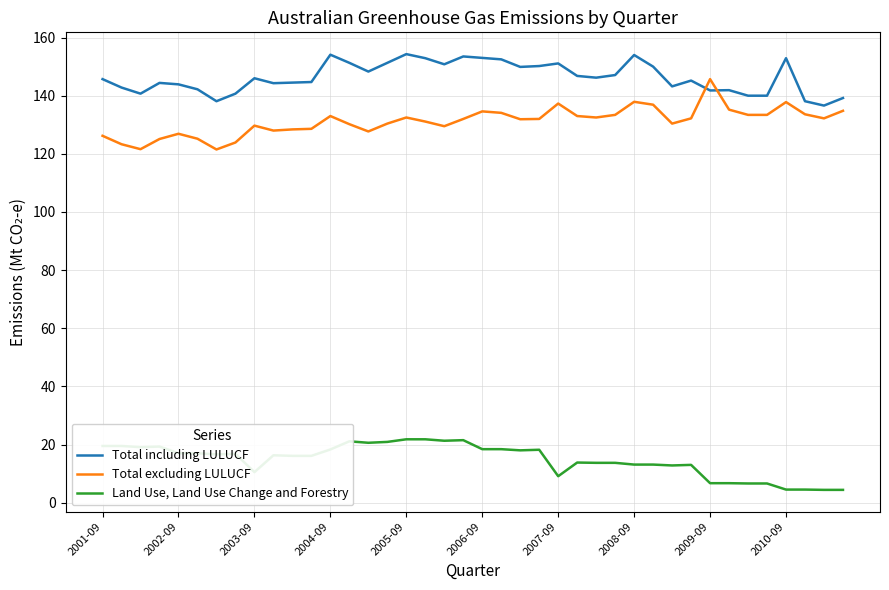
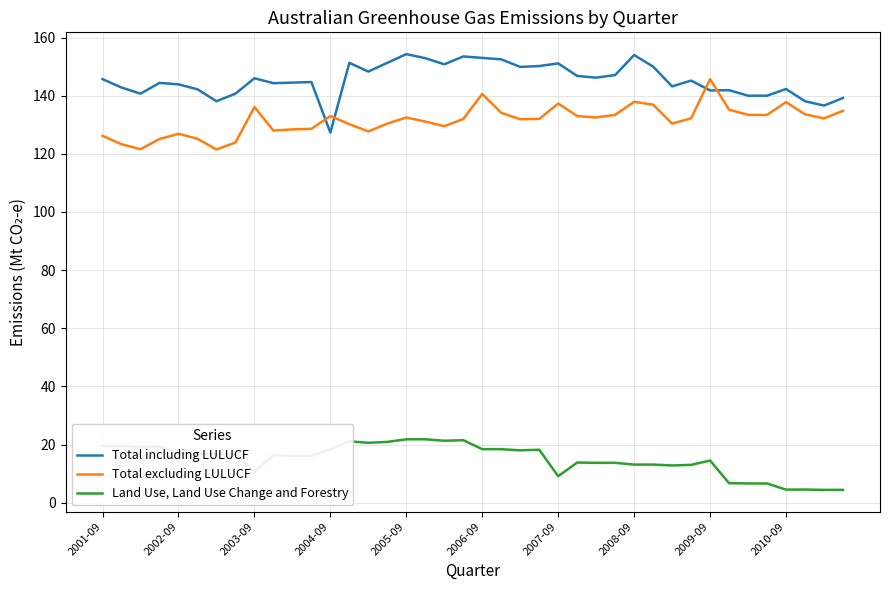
Total excluding LULUCF, 2003-09: 130 -> 136
Total including LULUCF, 2004-09: 154 -> 127
Total excluding LULUCF, 2006-09: 135 -> 141
Land Use, Land Use Change and Forestry, 2009-09: 7 -> 15
Total including LULUCF, 2010-09: 153 -> 142
